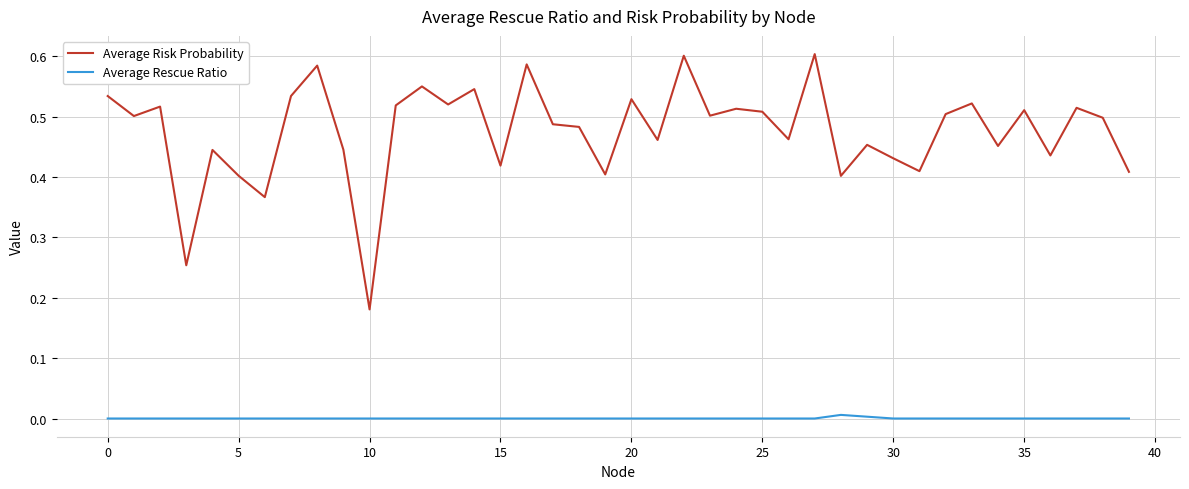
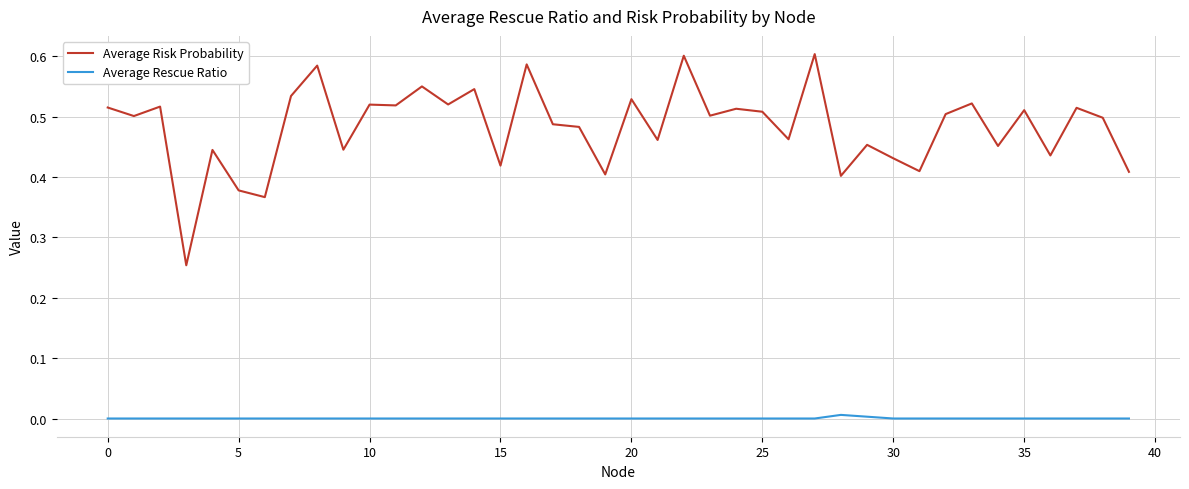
Average Risk Probability, 0: 0.53 -> 0.52
Average Risk Probability, 5: 0.40 -> 0.38
Average Risk Probability, 10: 0.18 -> 0.52
